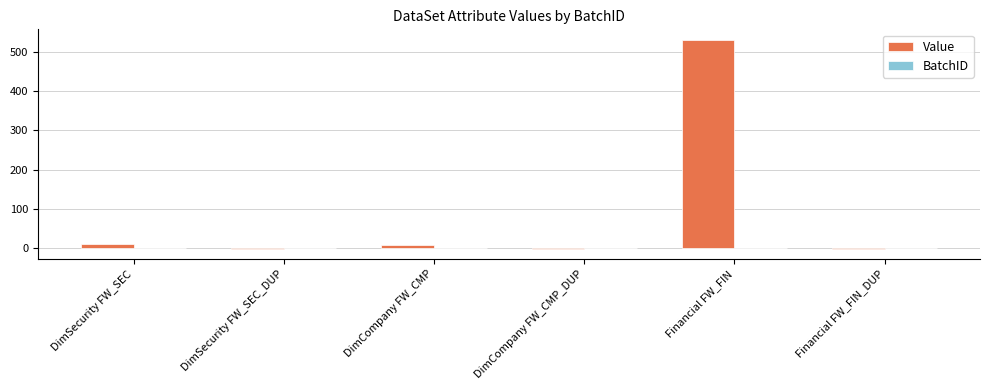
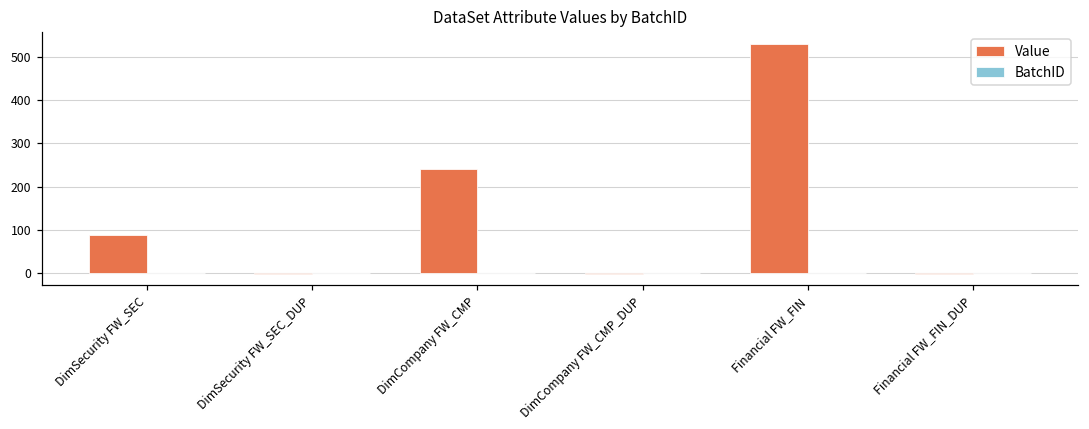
Value, DimSecurity FW_SEC: 10 -> 90
Value, DimCompany FW_CMP: 10 -> 240
